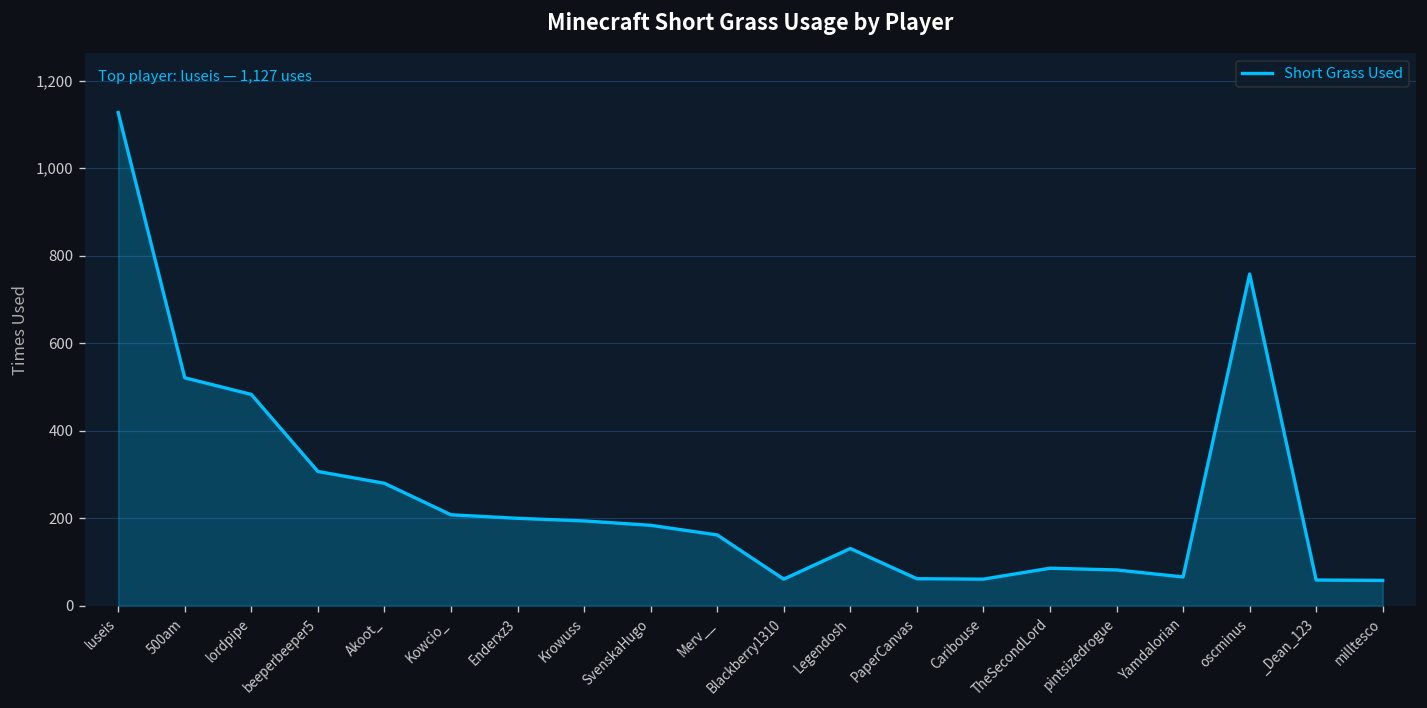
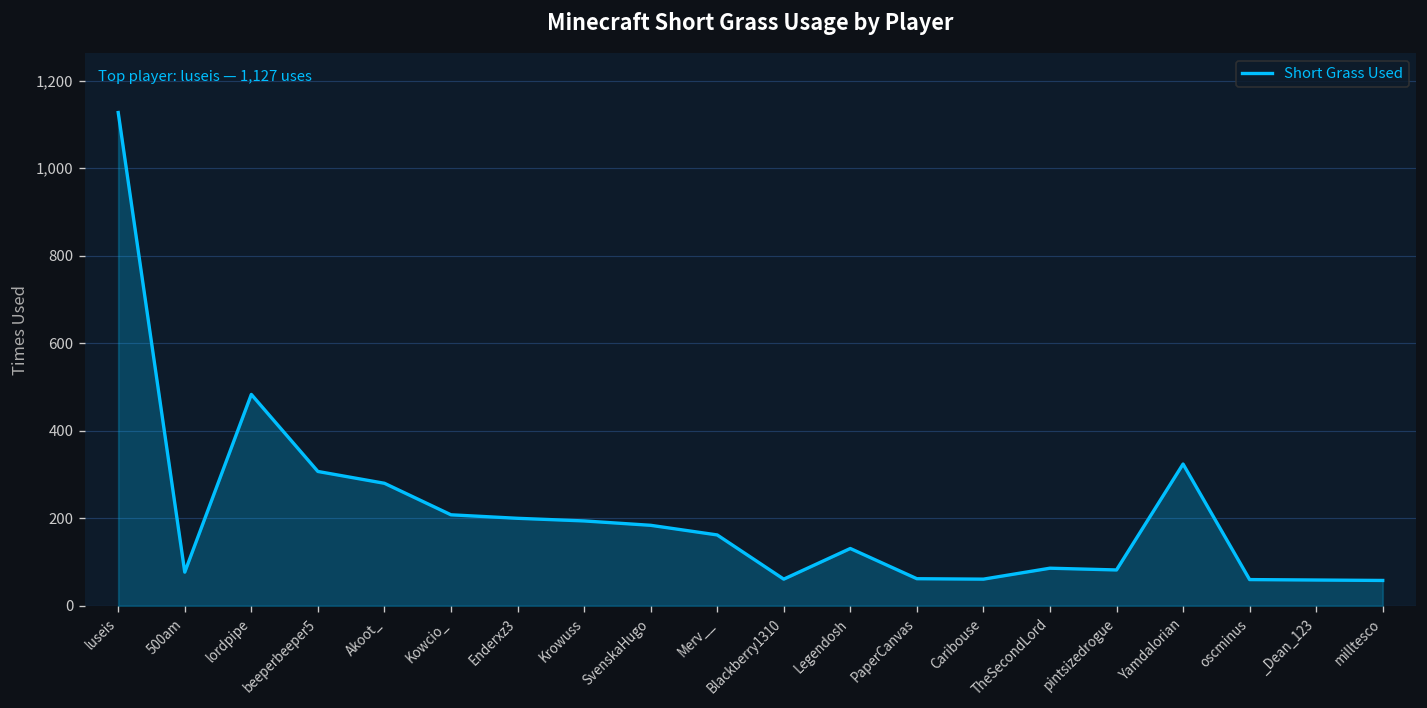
500am: 520 -> 80
Yamdalorian: 70 -> 320
oscminus: 760 -> 60
